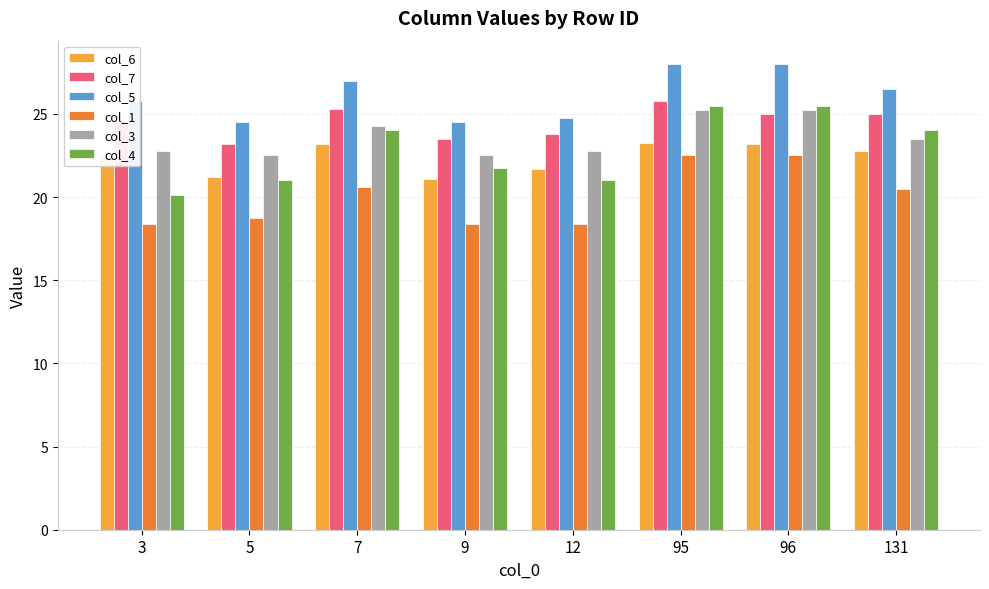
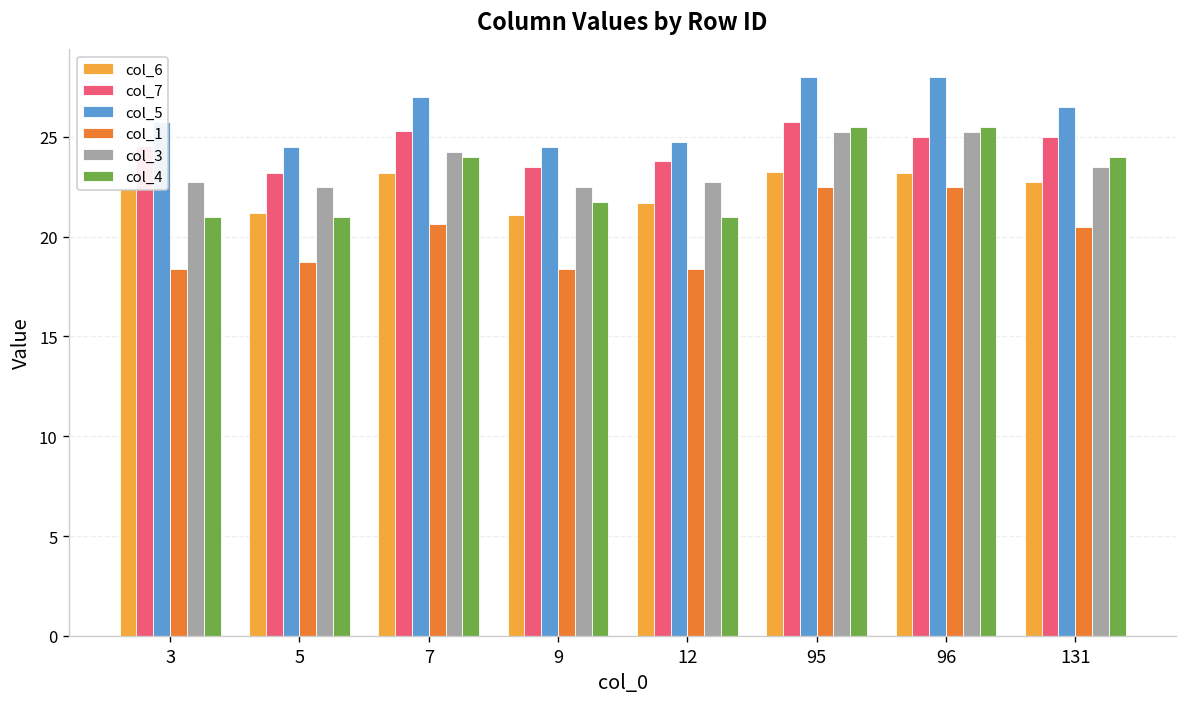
col_4, 3: 20.1 -> 21.0
